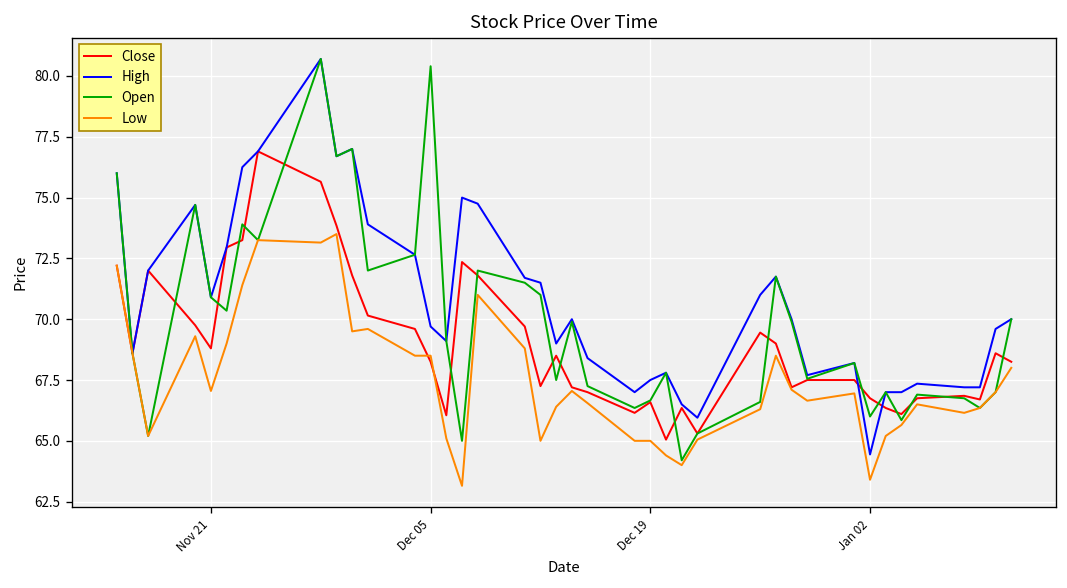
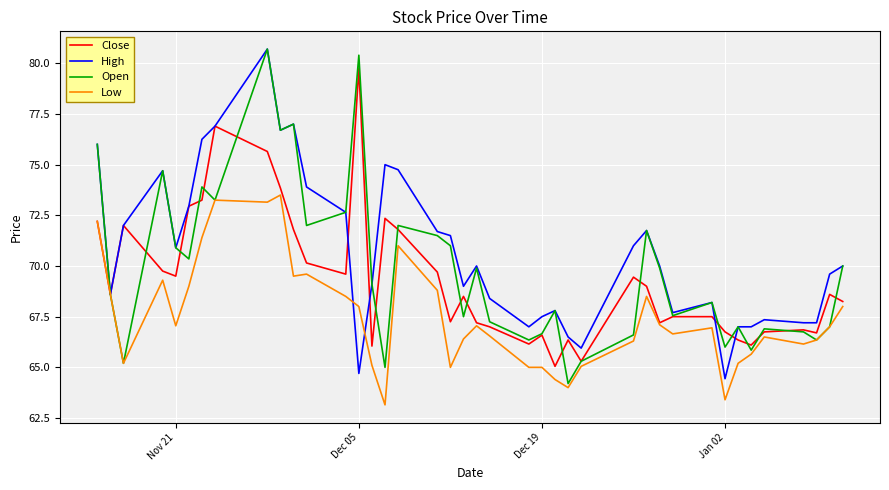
Close, Nov 21: 68.8 -> 69.5
Close, Dec 05: 68.3 -> 79.7
High, Dec 05: 69.7 -> 64.7
Low, Dec 05: 68.5 -> 68.0
